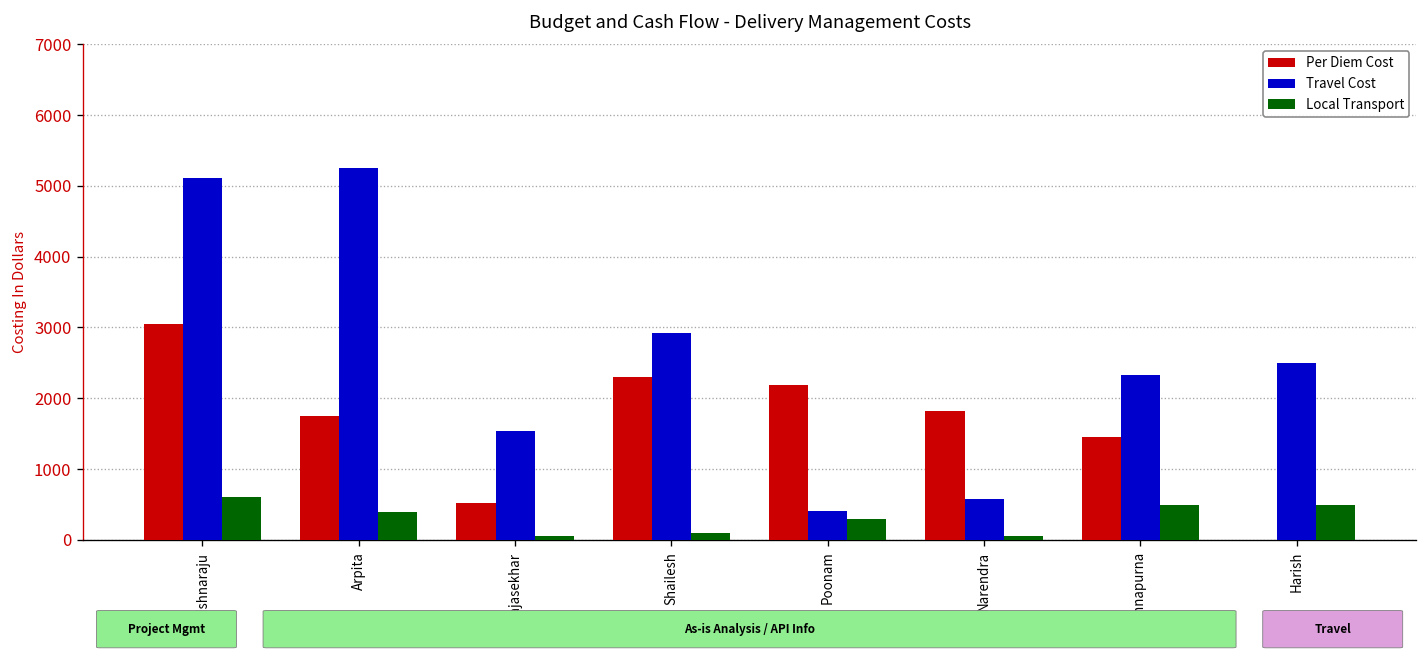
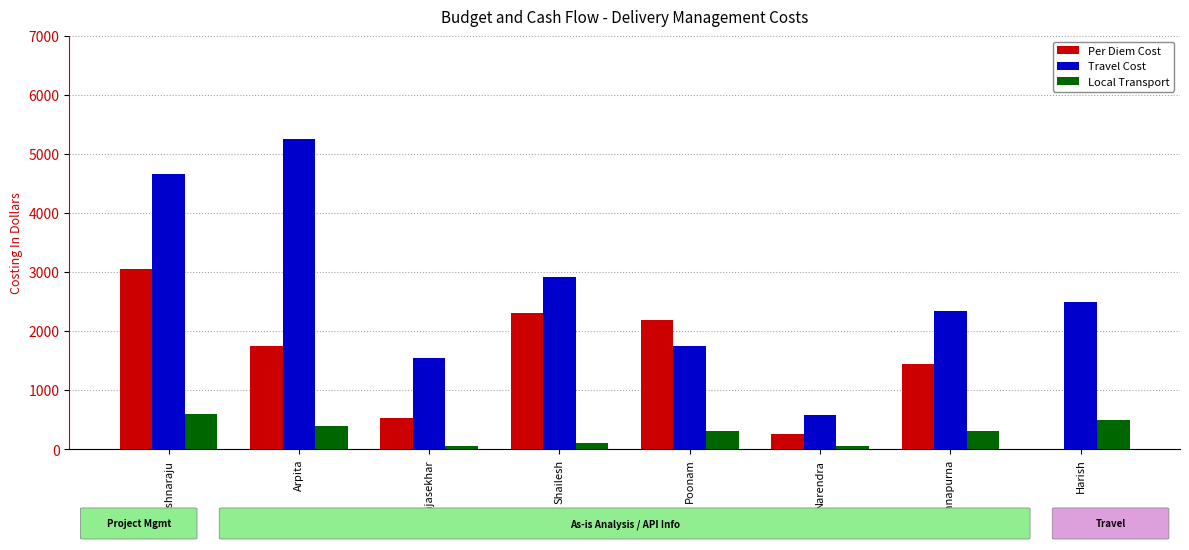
Travel Cost, Krishnaraju: 5100 -> 4700
Travel Cost, Poonam: 400 -> 1800
Per Diem Cost, Narendra: 1800 -> 300
Local Transport, Annapurna: 500 -> 300
